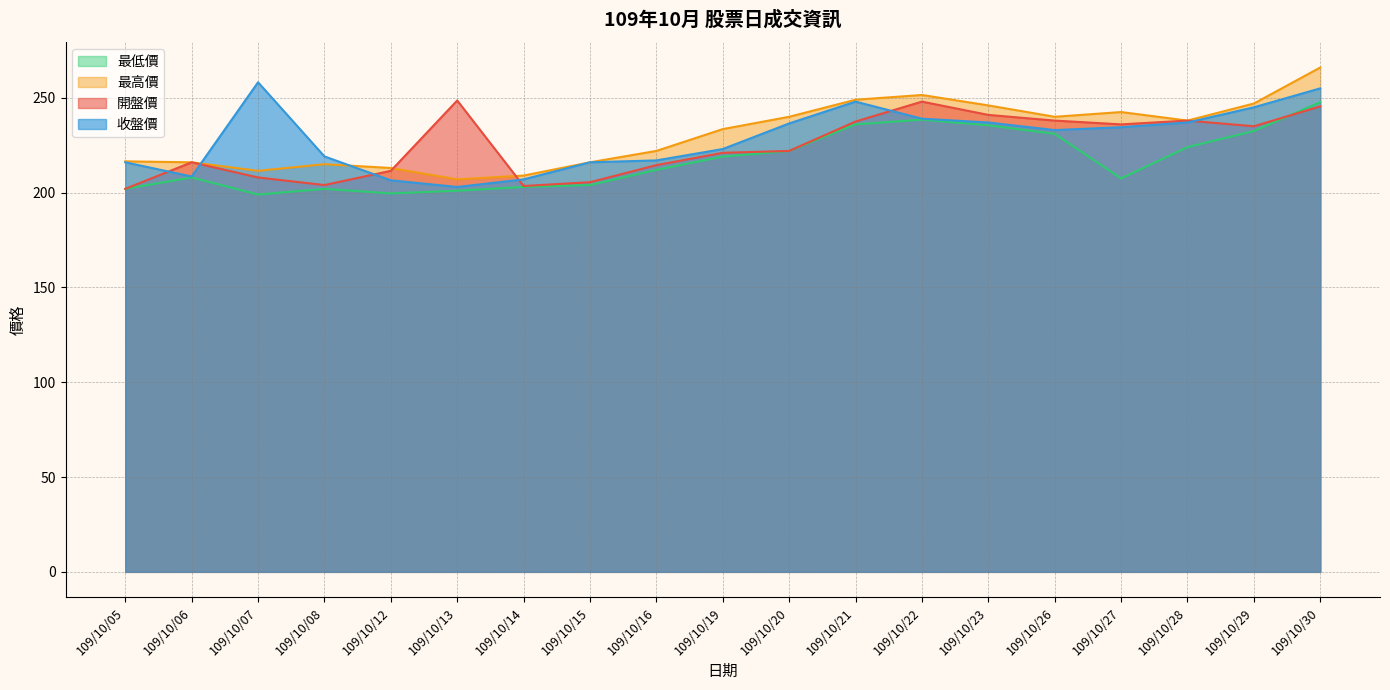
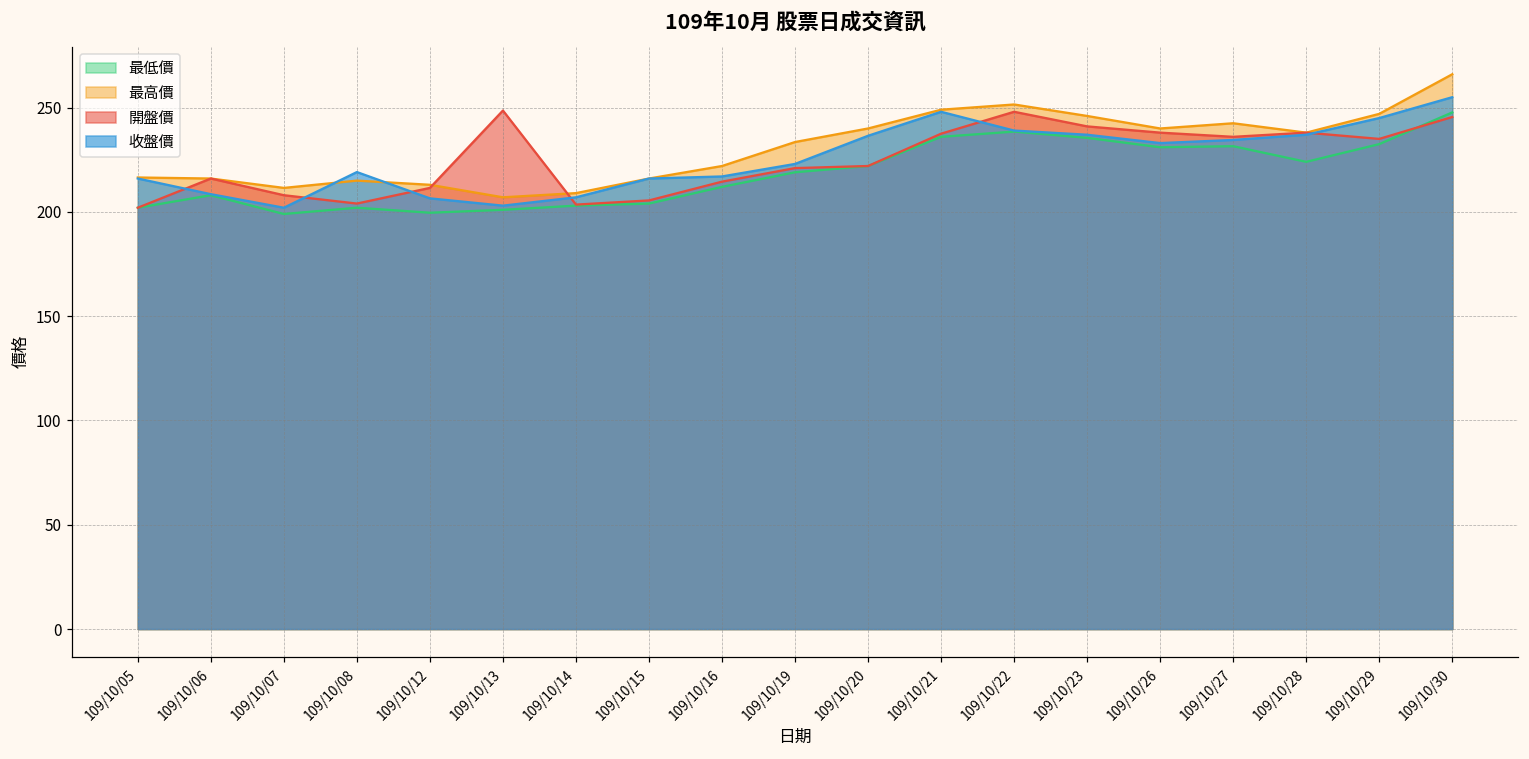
收盤價, 109/10/07: 258 -> 202
最低價, 109/10/27: 208 -> 232
